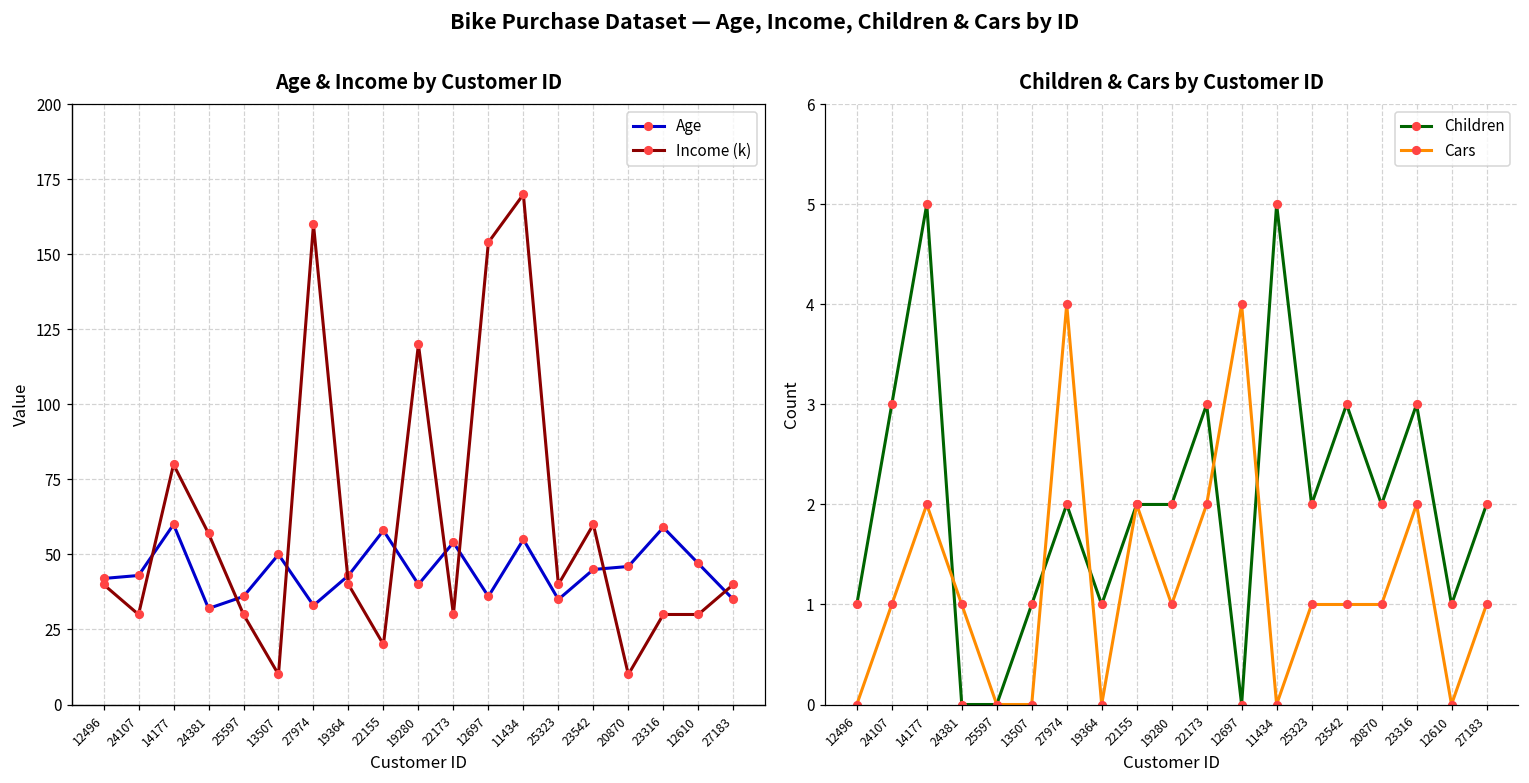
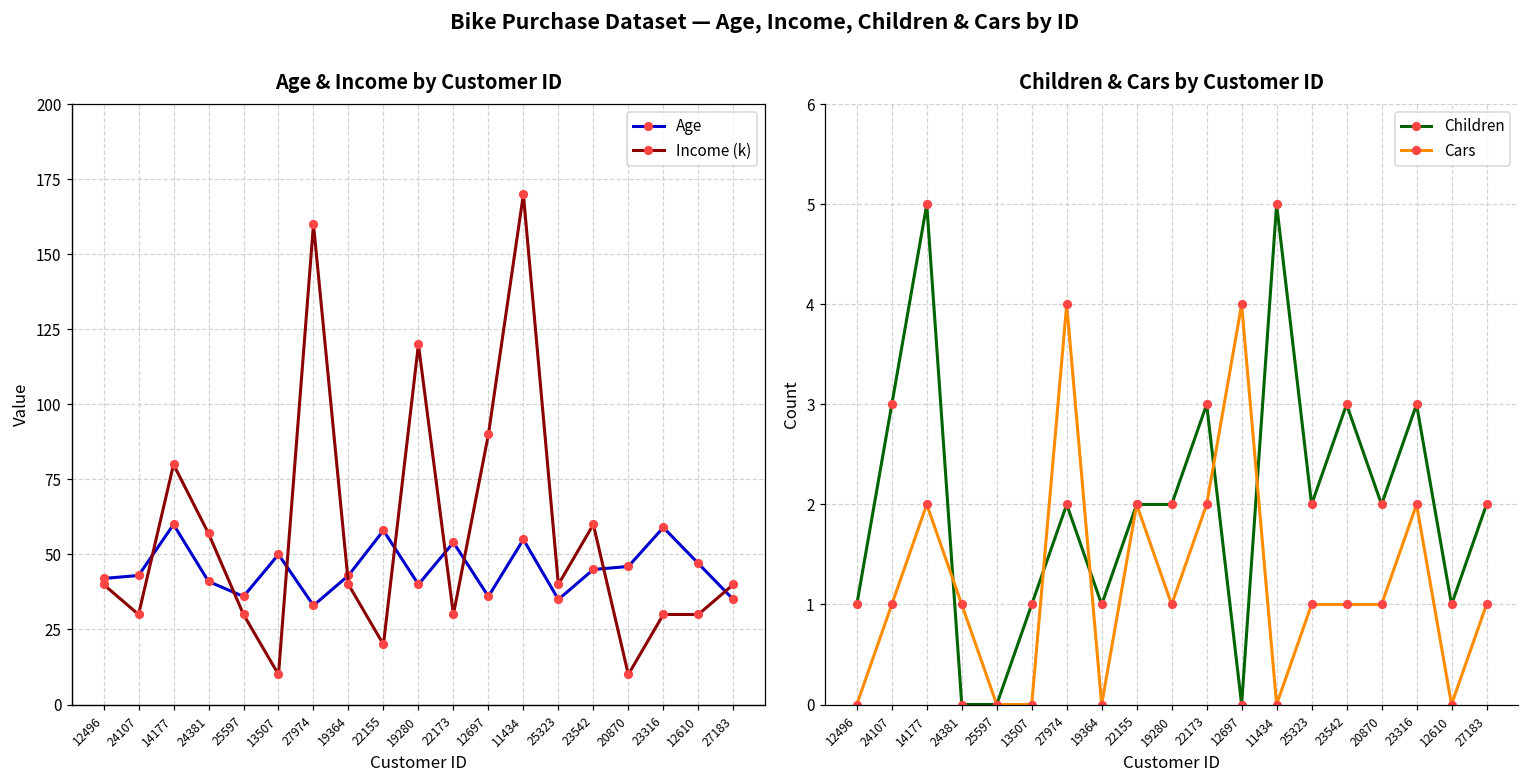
Age & Income by Customer ID, Age, 24381: 32 -> 41
Age & Income by Customer ID, Income (k), 12697: 154 -> 90
